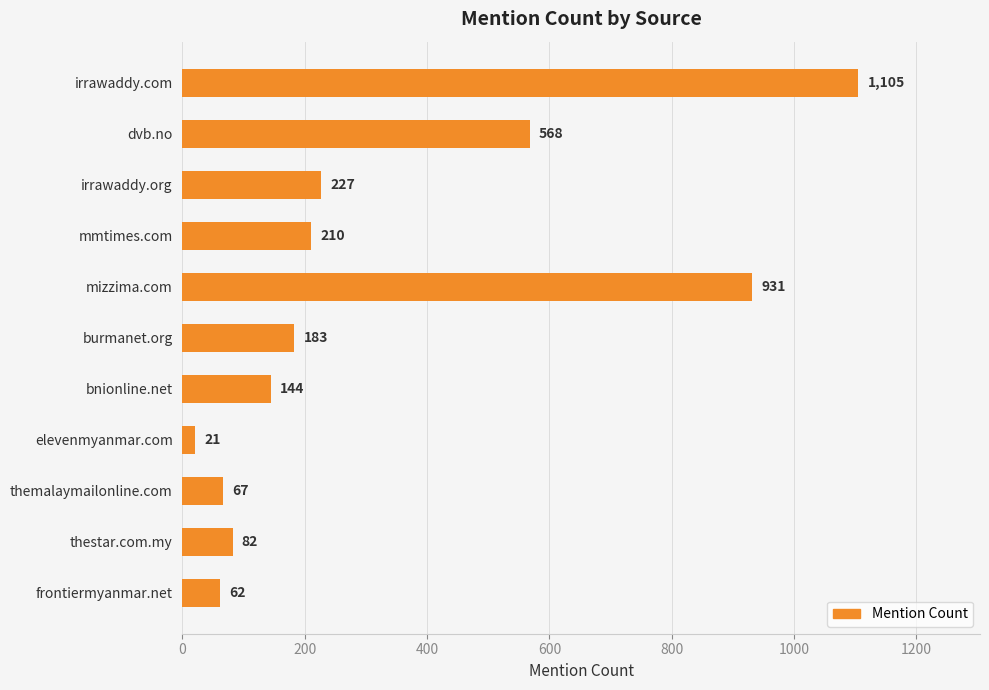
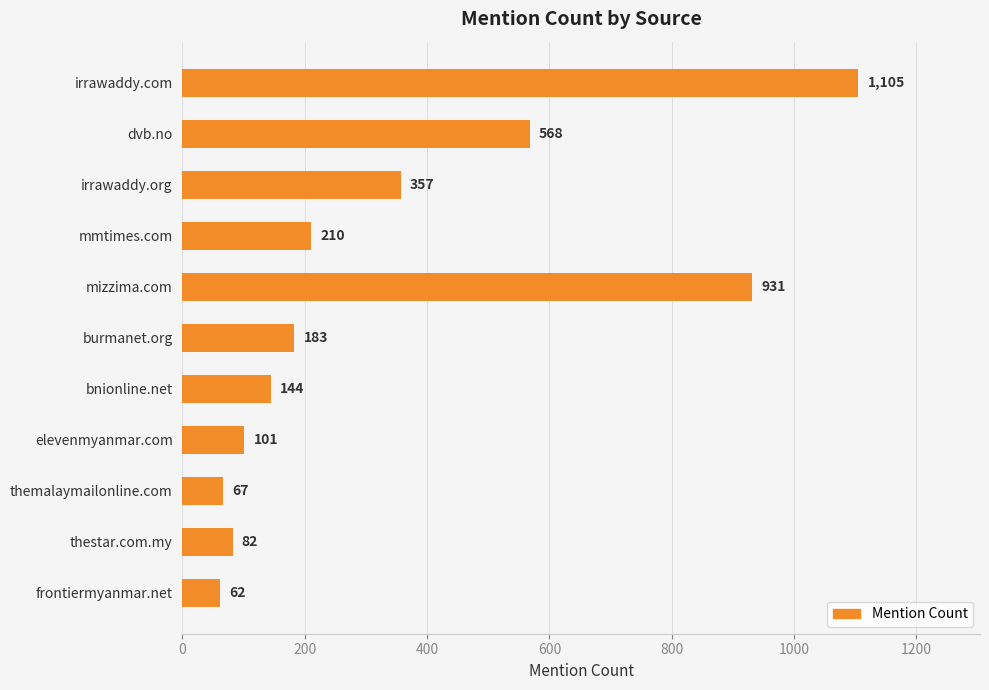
irrawaddy.org: 227 -> 357
elevenmyanmar.com: 21 -> 101
